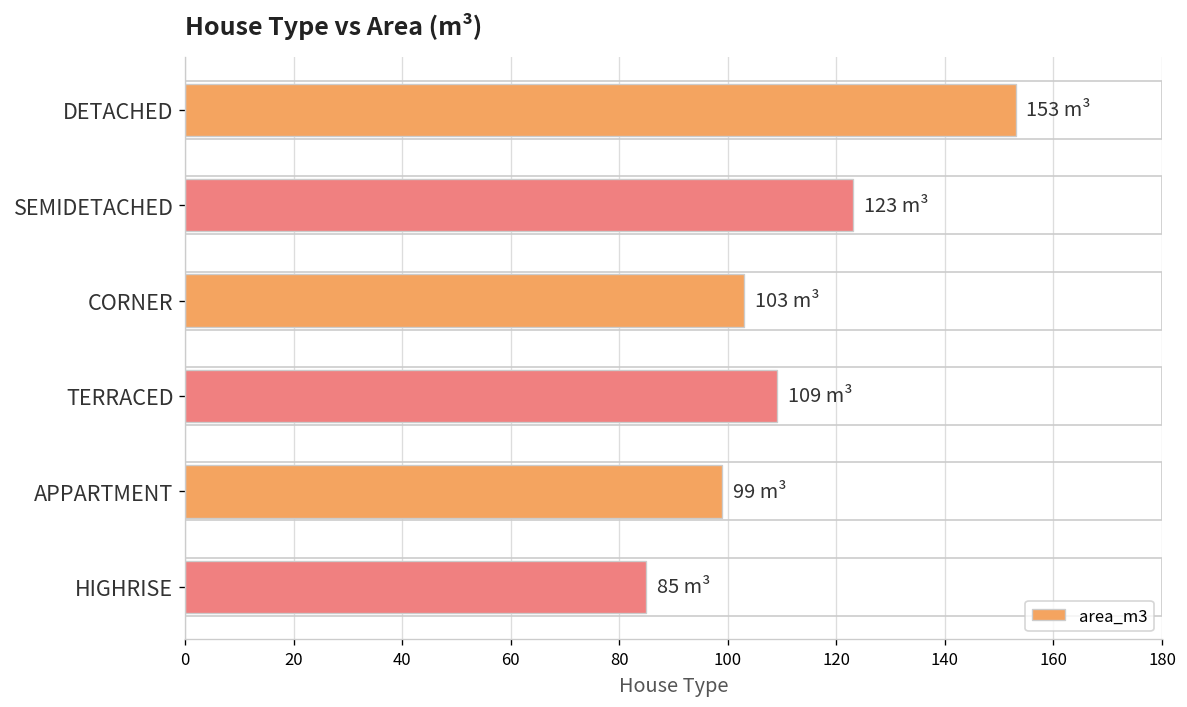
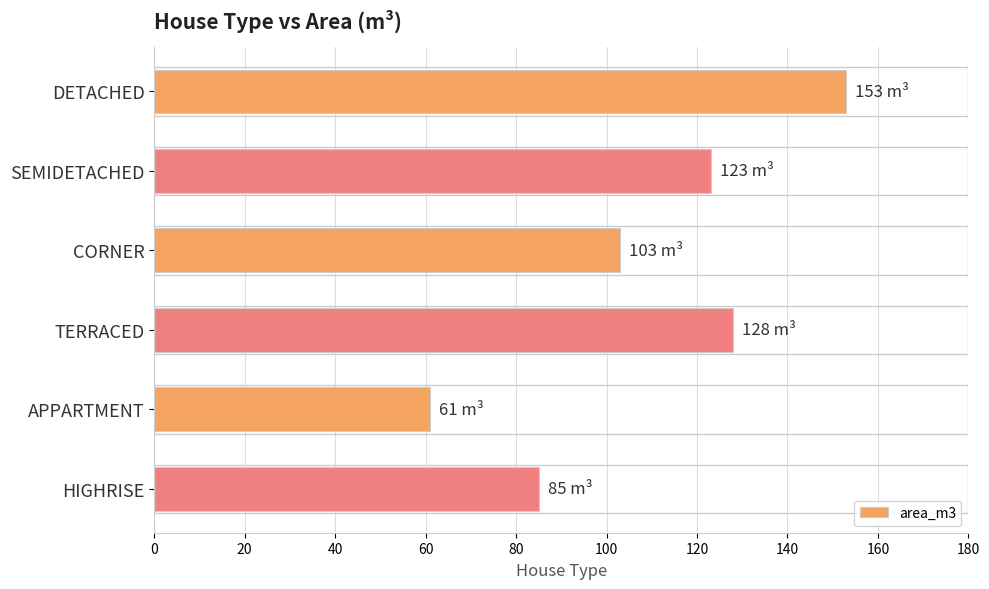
TERRACED: 109 -> 128
APPARTMENT: 99 -> 61
